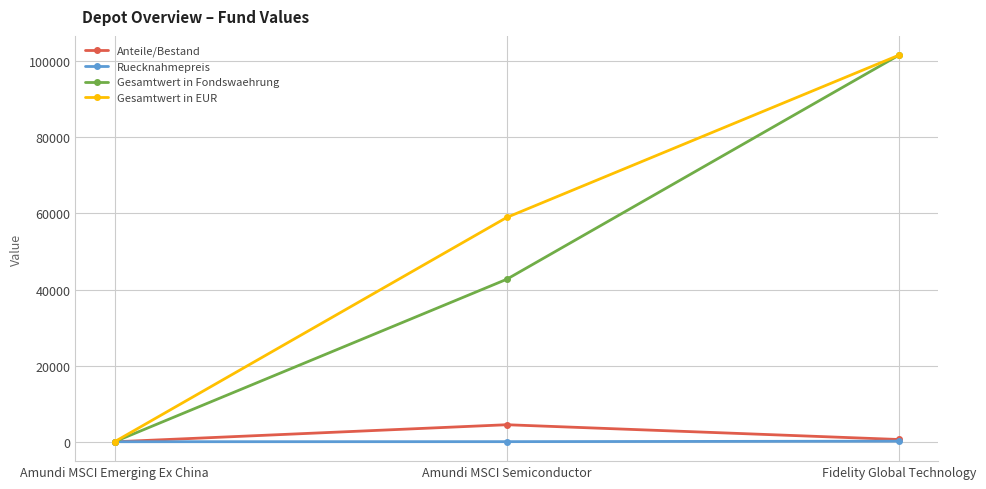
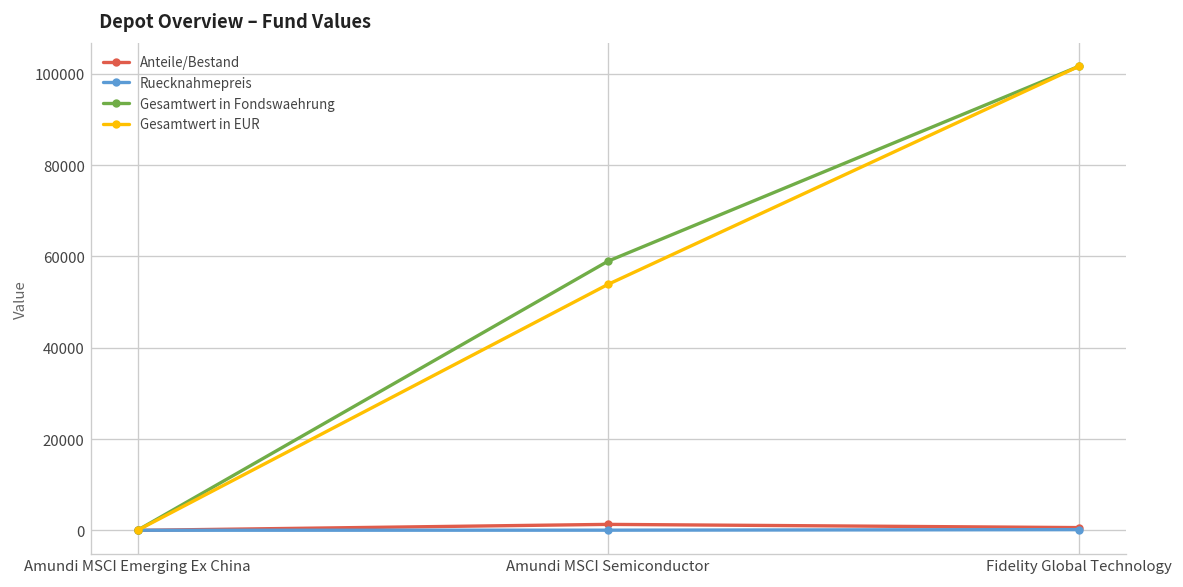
Anteile/Bestand, Amundi MSCI Semiconductor: 4000 -> 1000
Gesamtwert in Fondswaehrung, Amundi MSCI Semiconductor: 43000 -> 59000
Gesamtwert in EUR, Amundi MSCI Semiconductor: 59000 -> 54000
